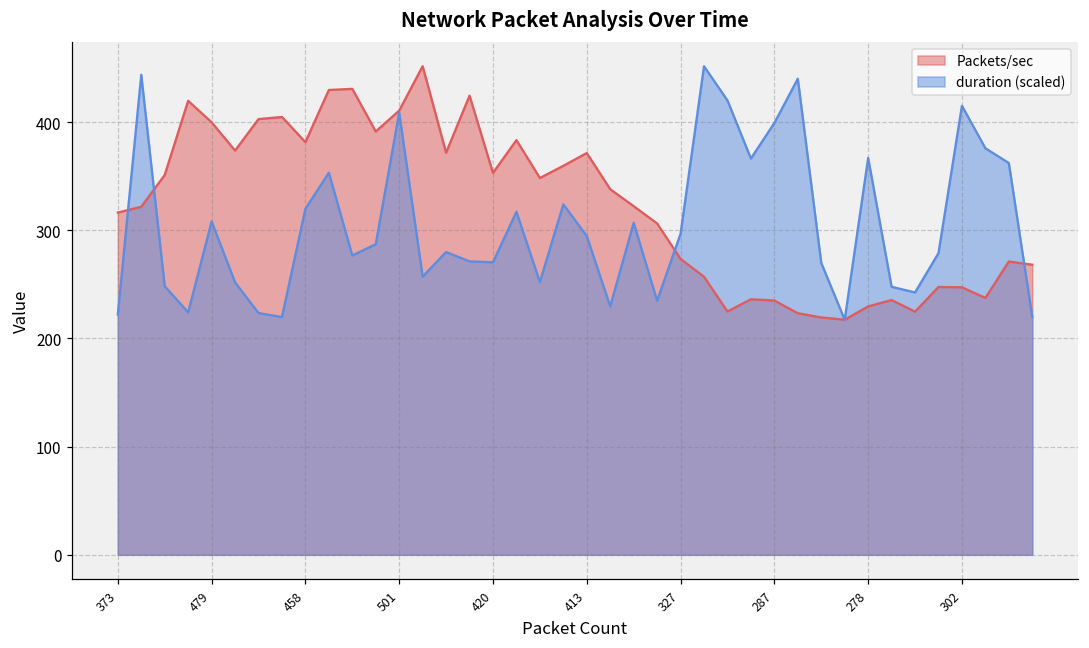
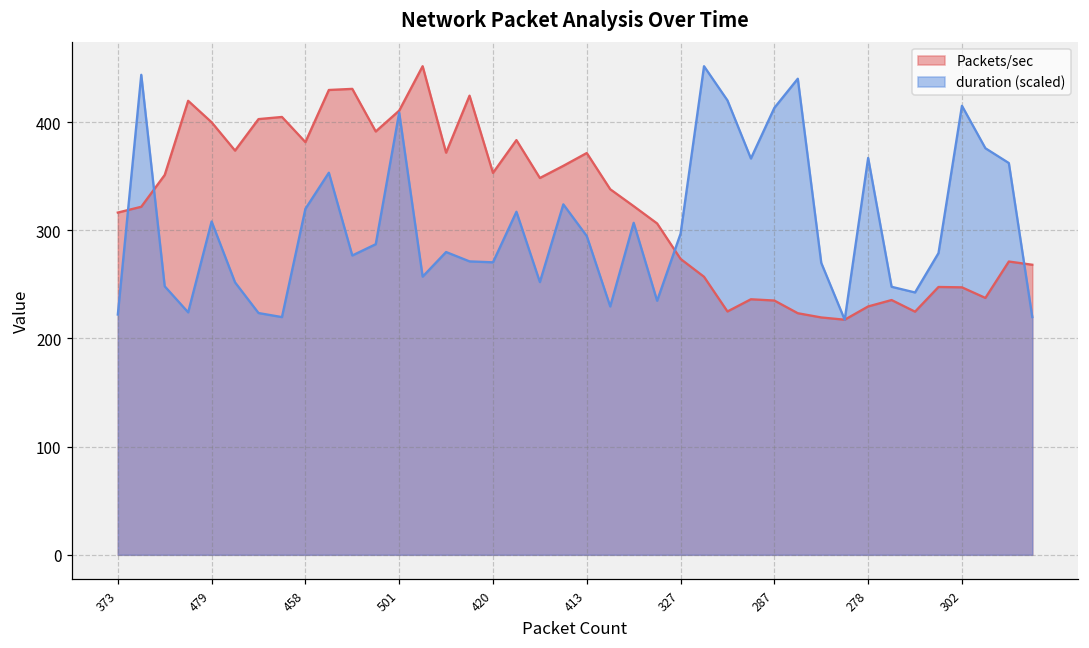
duration (scaled), 287: 400 -> 410
